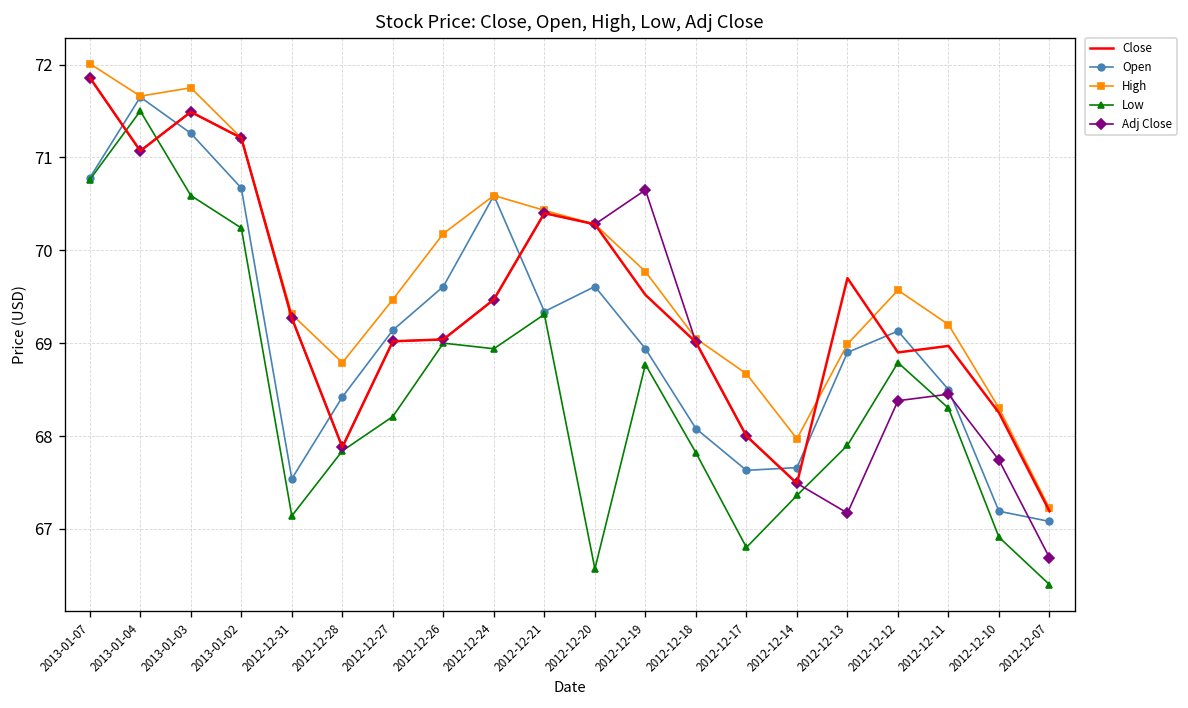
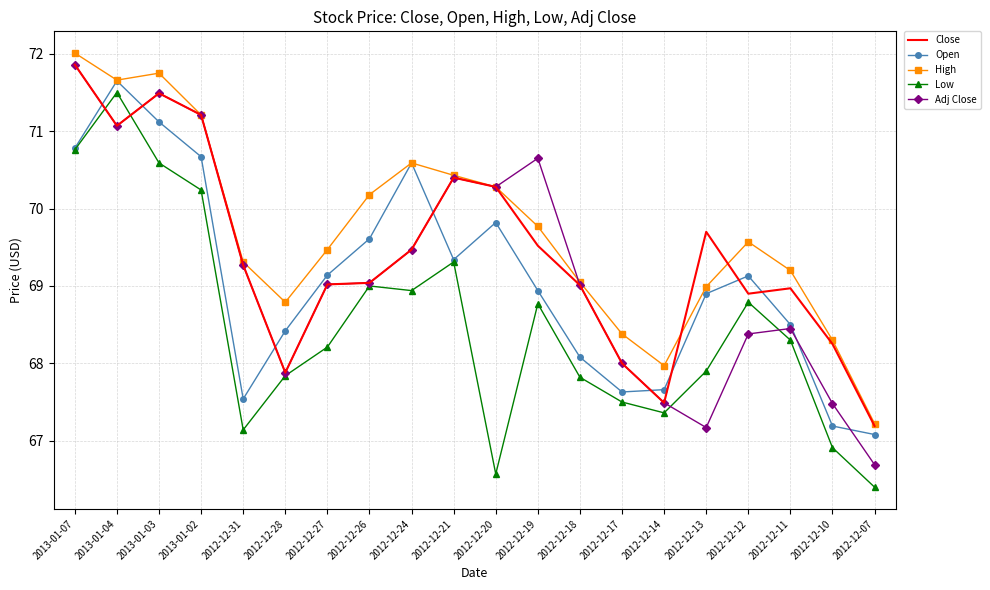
Open, 2013-01-03: 71.3 -> 71.1
Open, 2012-12-20: 69.6 -> 69.8
High, 2012-12-17: 68.7 -> 68.4
Low, 2012-12-17: 66.8 -> 67.5
Adj Close, 2012-12-10: 67.7 -> 67.5
